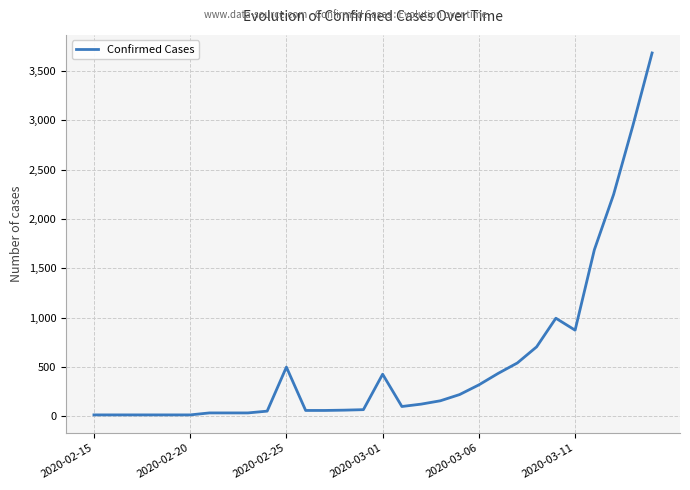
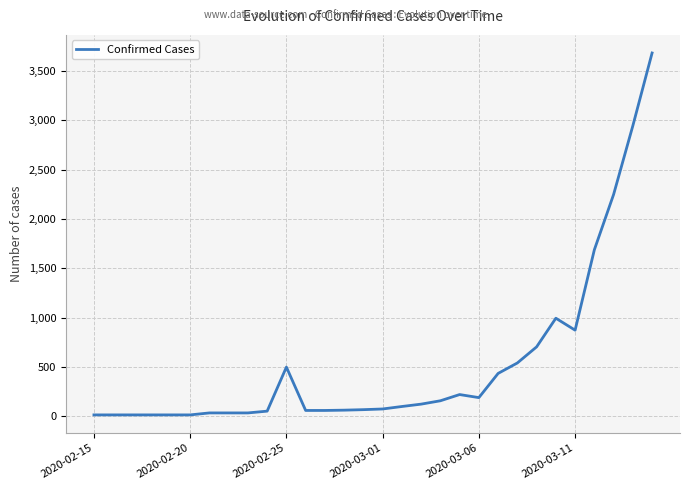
2020-03-01: 400 -> 100
2020-03-06: 300 -> 200
